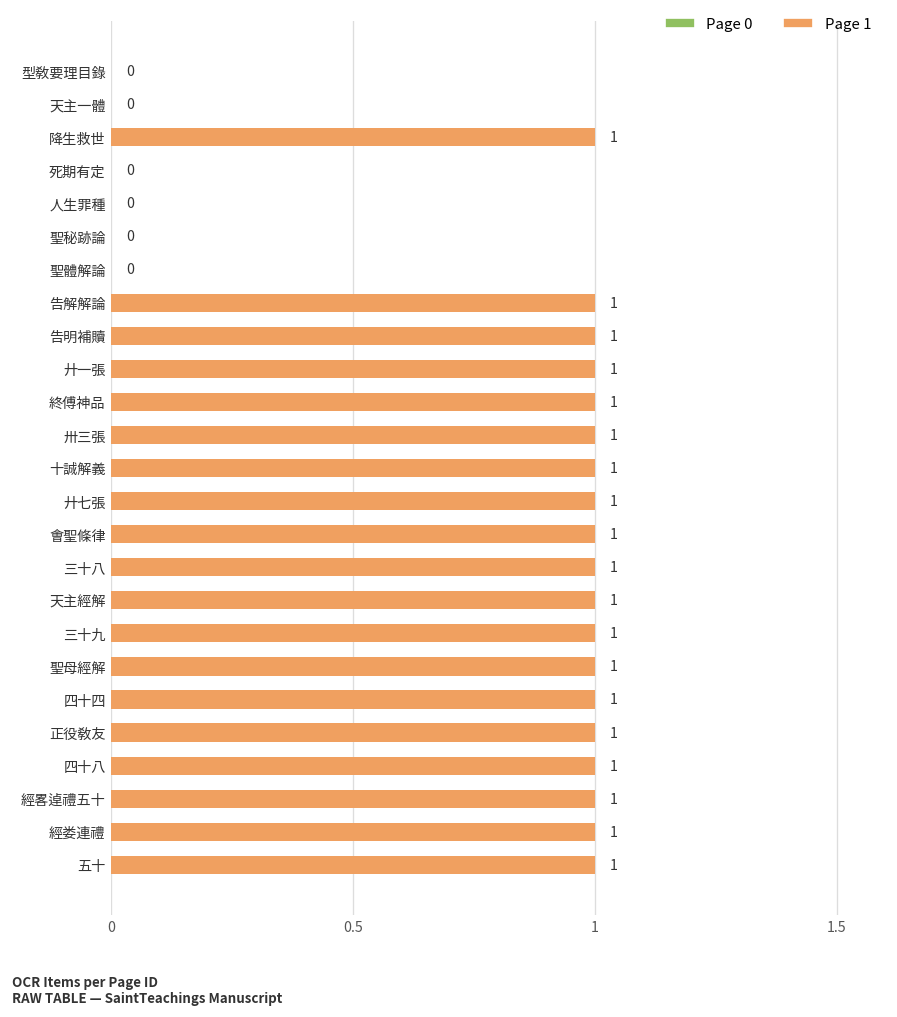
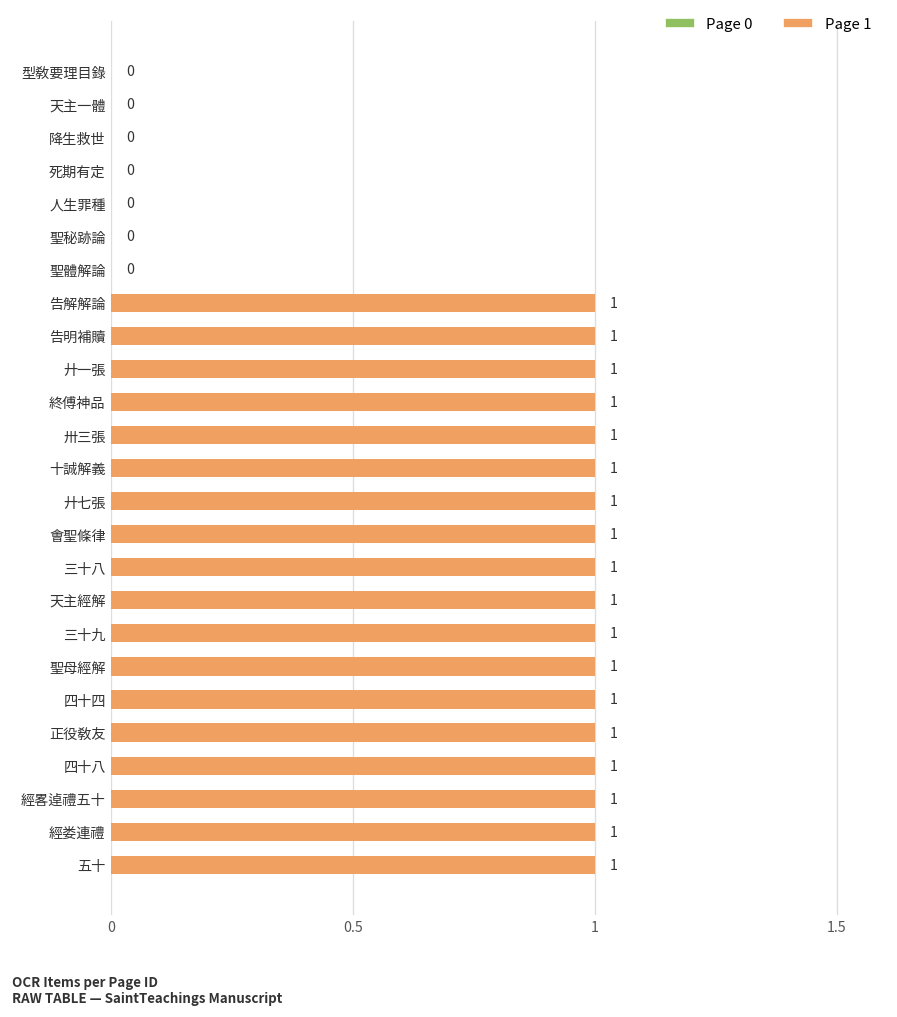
降生救世: 1 -> 0
